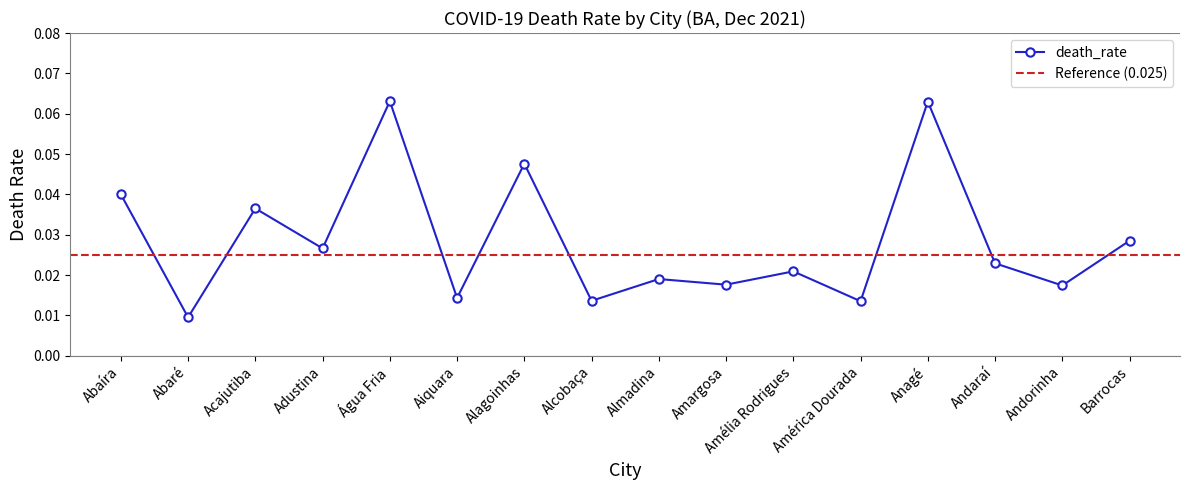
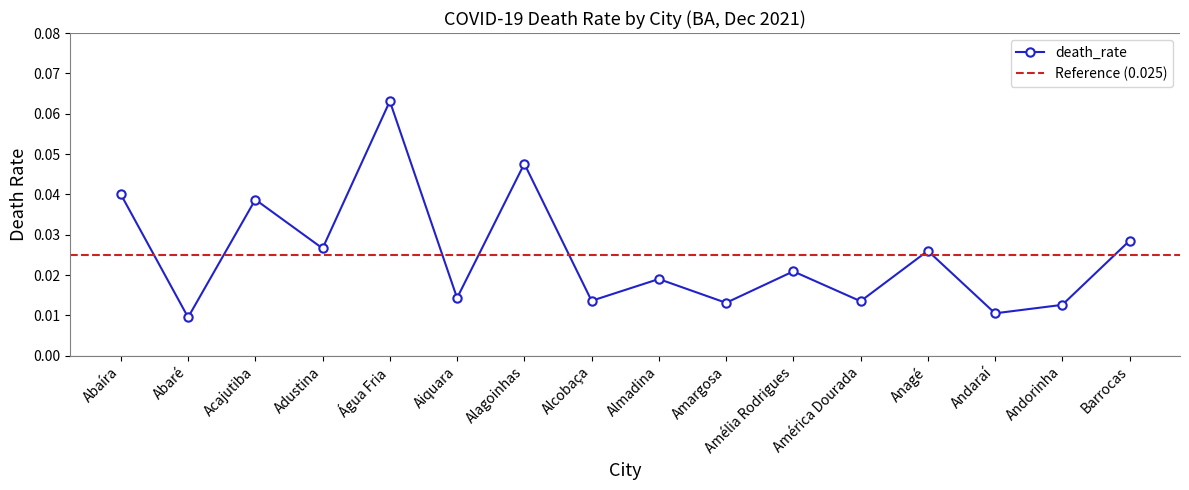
Acajutiba: 0.037 -> 0.039
Amargosa: 0.018 -> 0.013
Anagé: 0.063 -> 0.026
Andaraí: 0.023 -> 0.011
Andorinha: 0.017 -> 0.013
